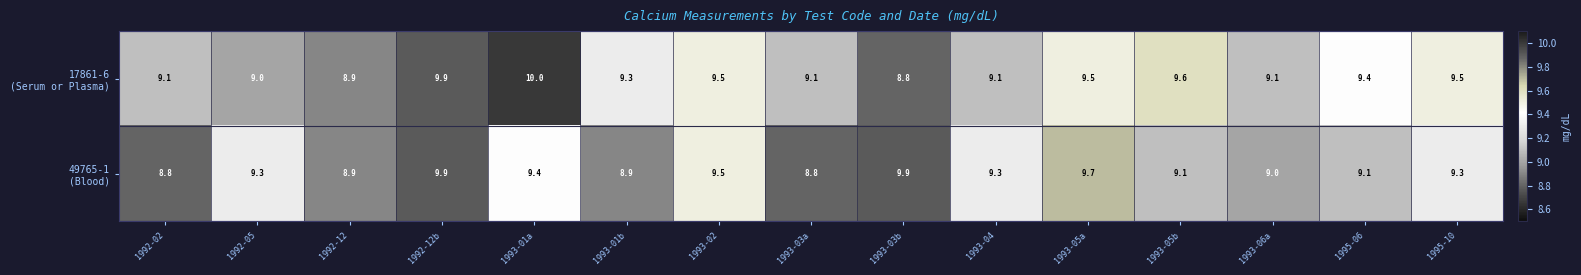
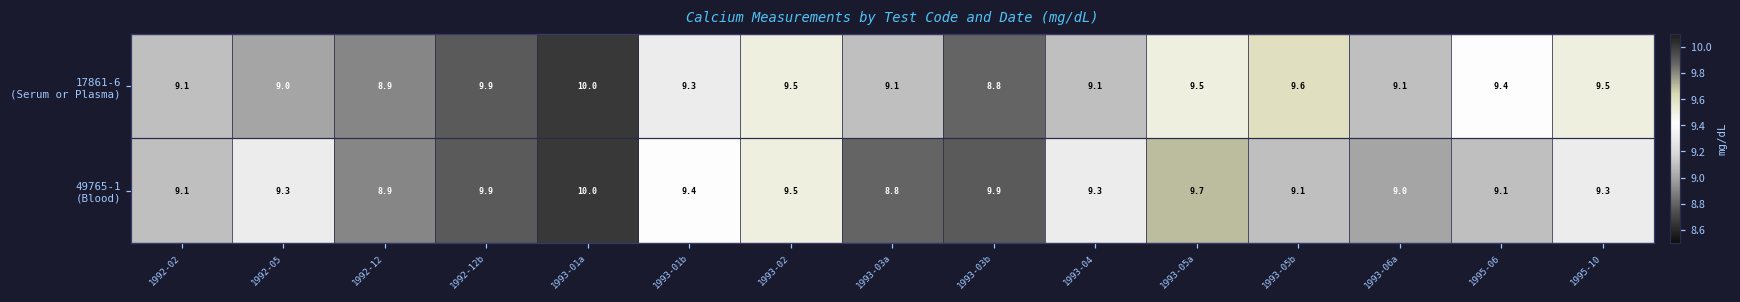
49765-1 (Blood), 1992-02: 8.8 -> 9.1
49765-1 (Blood), 1993-01a: 9.4 -> 10.0
49765-1 (Blood), 1993-01b: 8.9 -> 9.4
